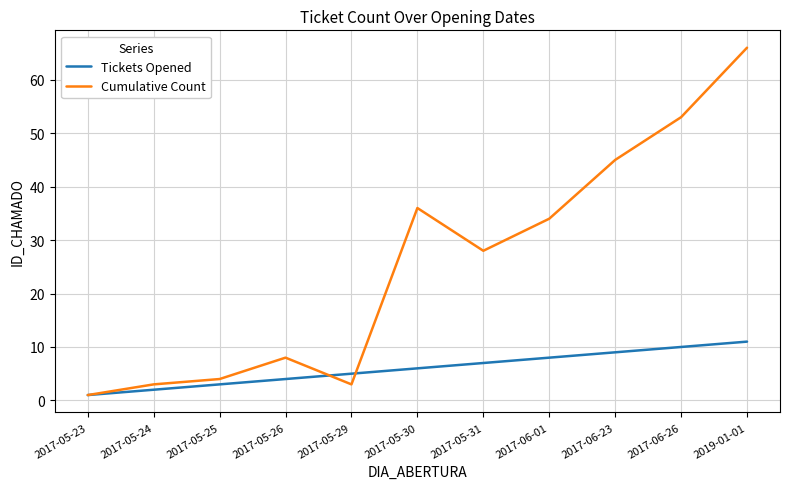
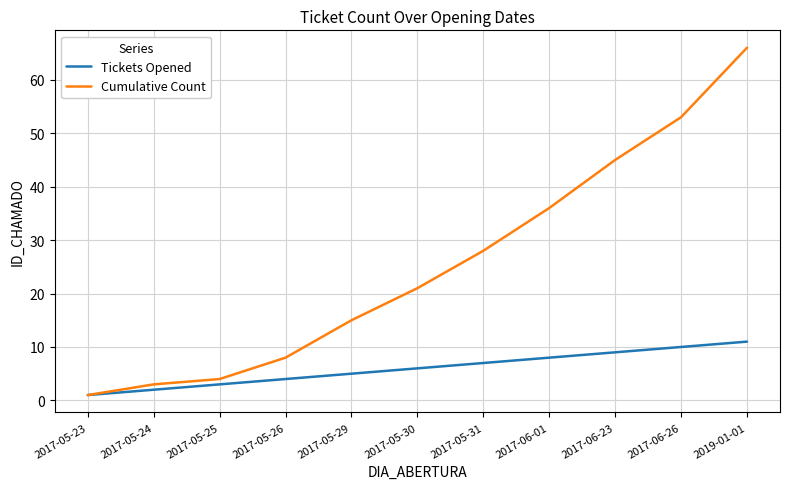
Cumulative Count, 2017-05-29: 3 -> 15
Cumulative Count, 2017-05-30: 36 -> 21
Cumulative Count, 2017-06-01: 34 -> 36
